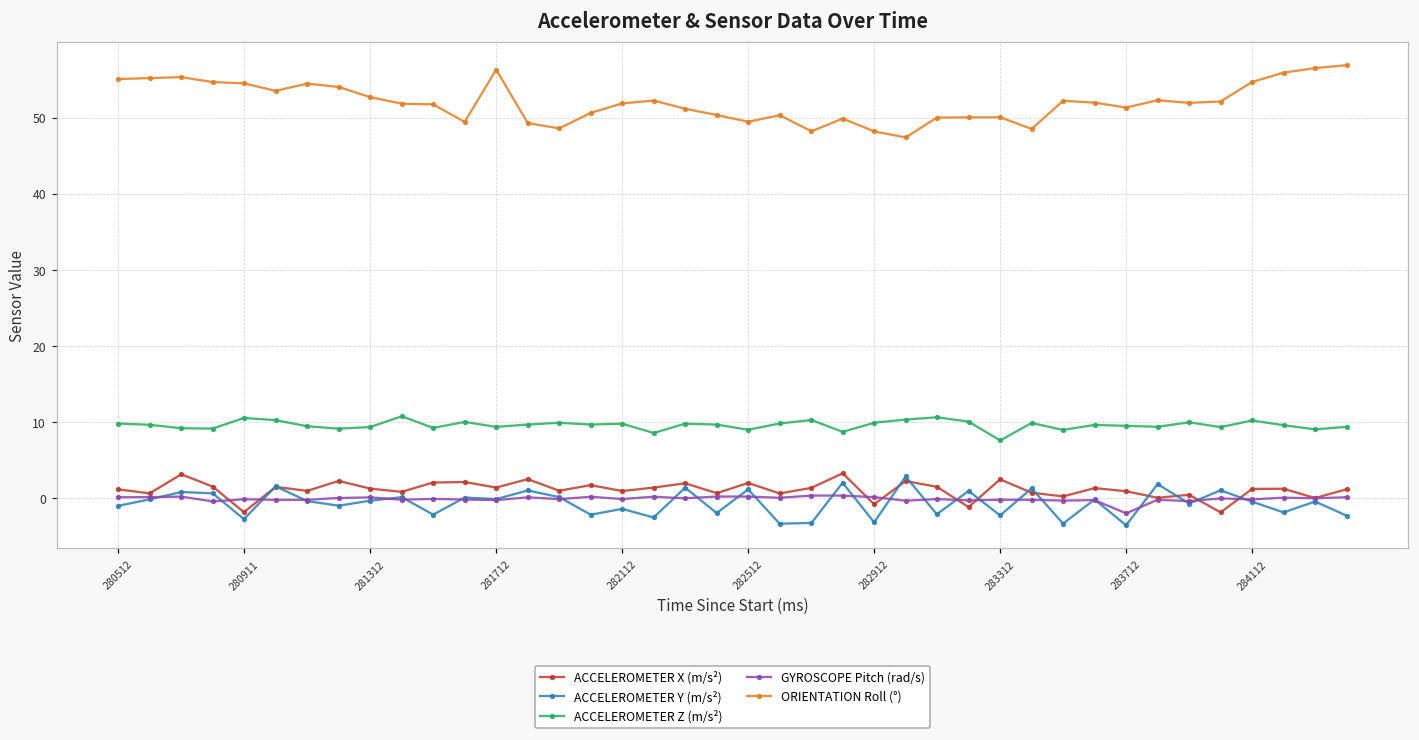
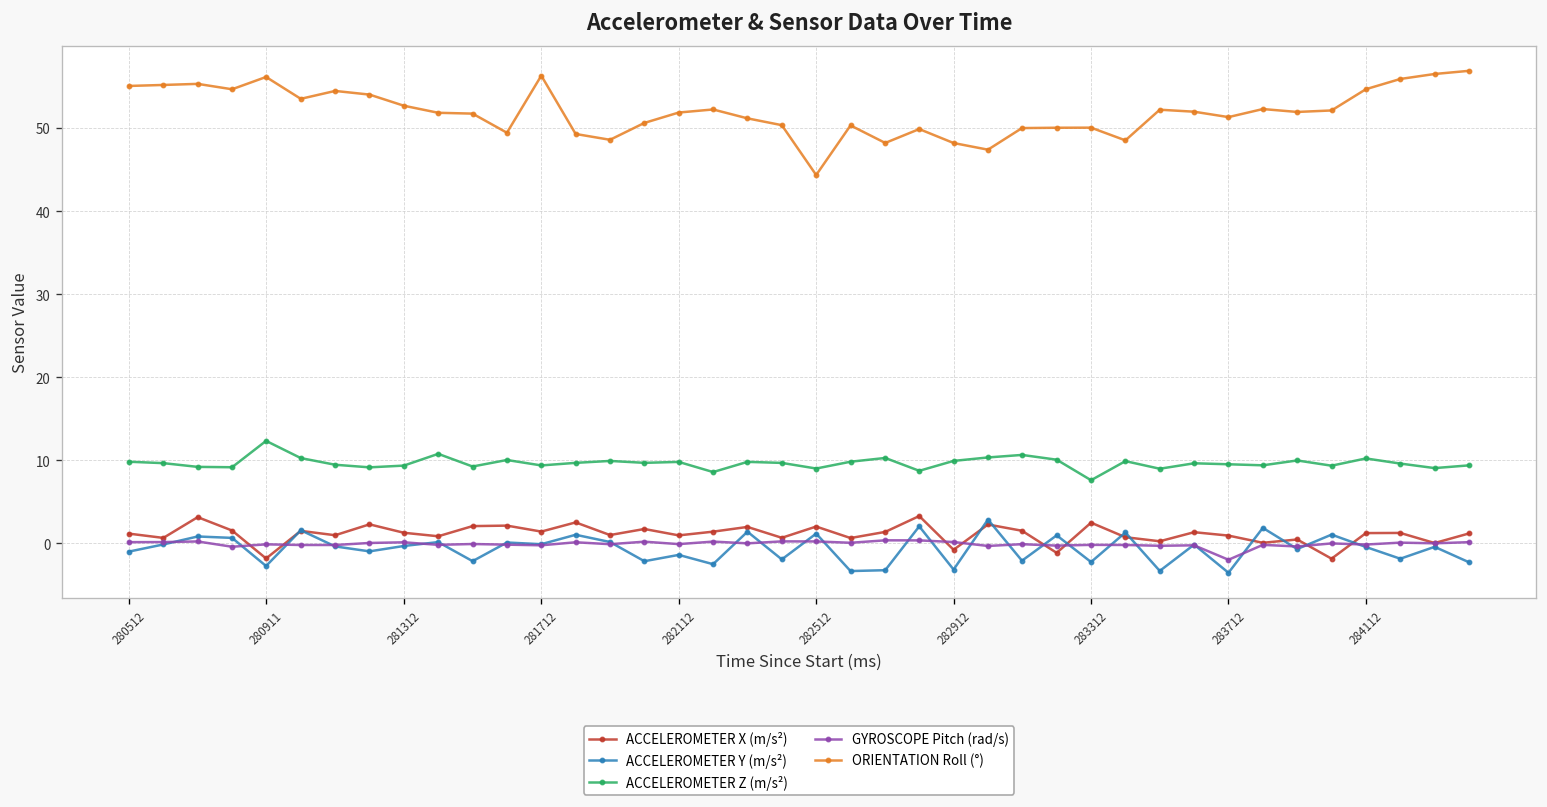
ACCELEROMETER Z (m/s²), 280911: 11 -> 12
ORIENTATION Roll (°), 280911: 54 -> 56
ORIENTATION Roll (°), 282512: 49 -> 44
